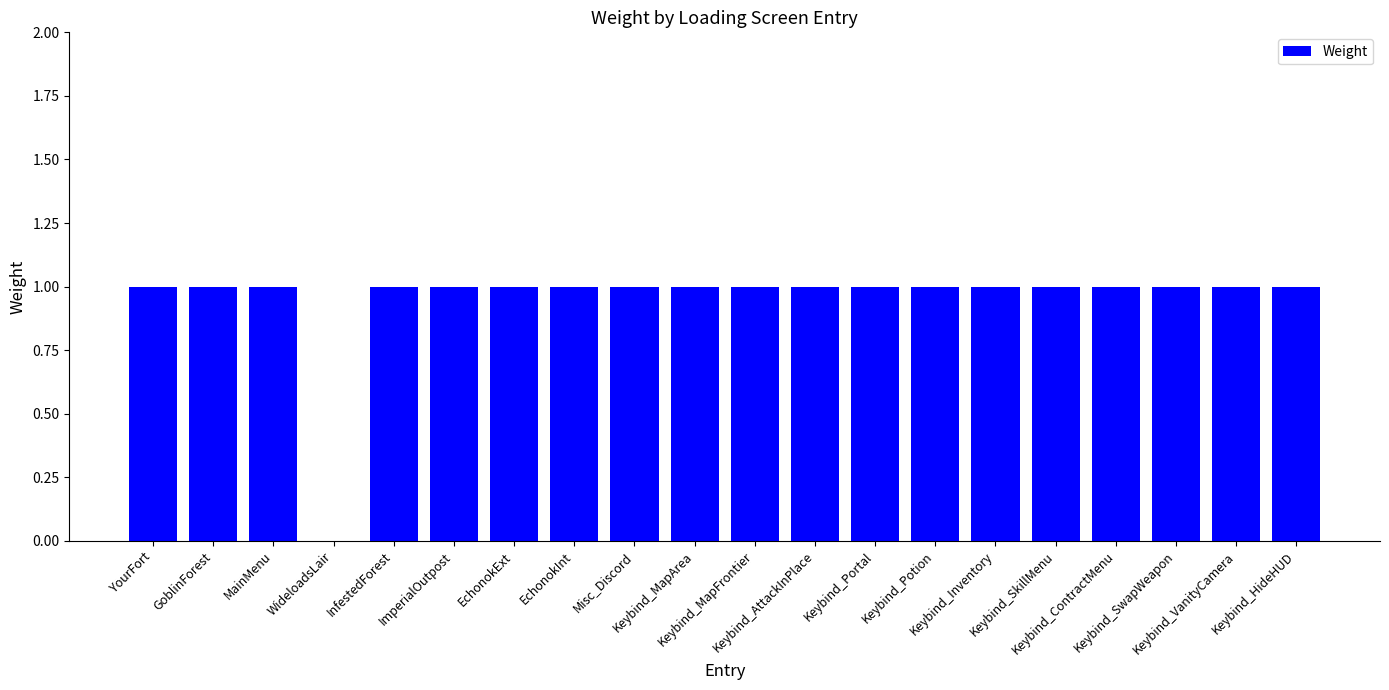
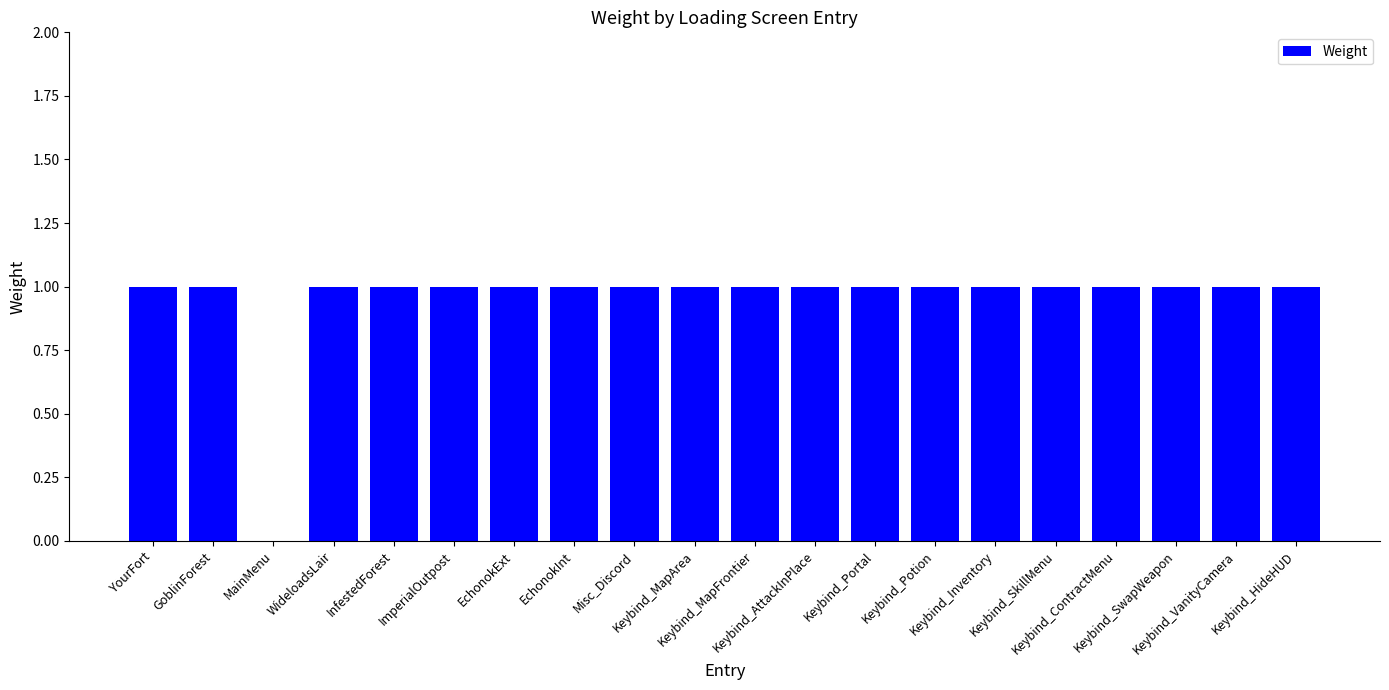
MainMenu: 1 -> 0
WideloadsLair: 0 -> 1
